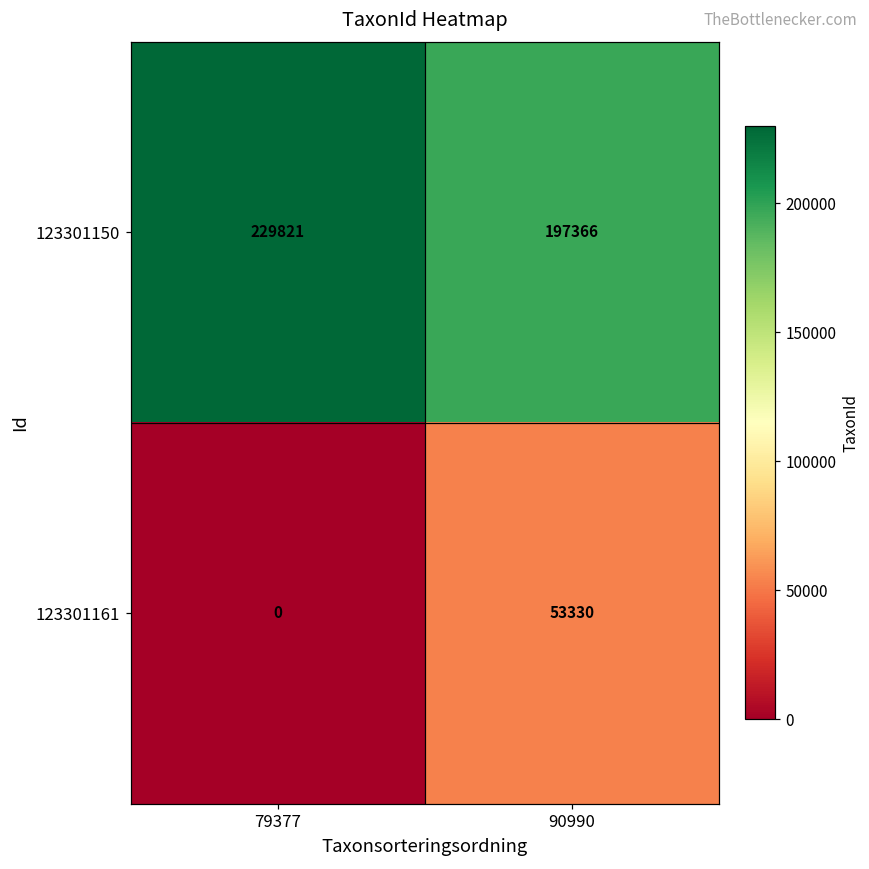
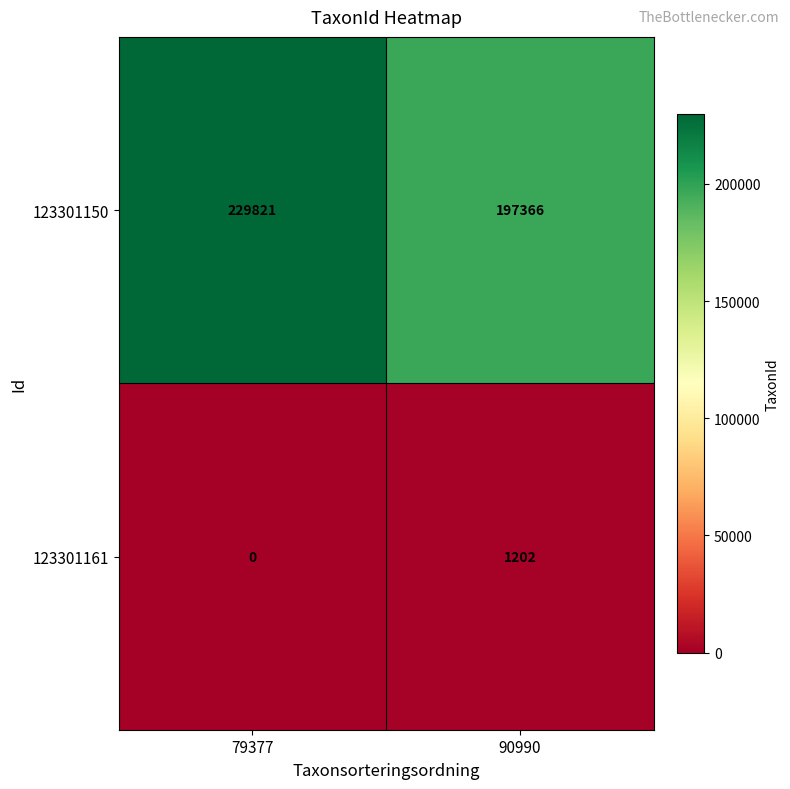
123301161, 90990: 53330 -> 1202
